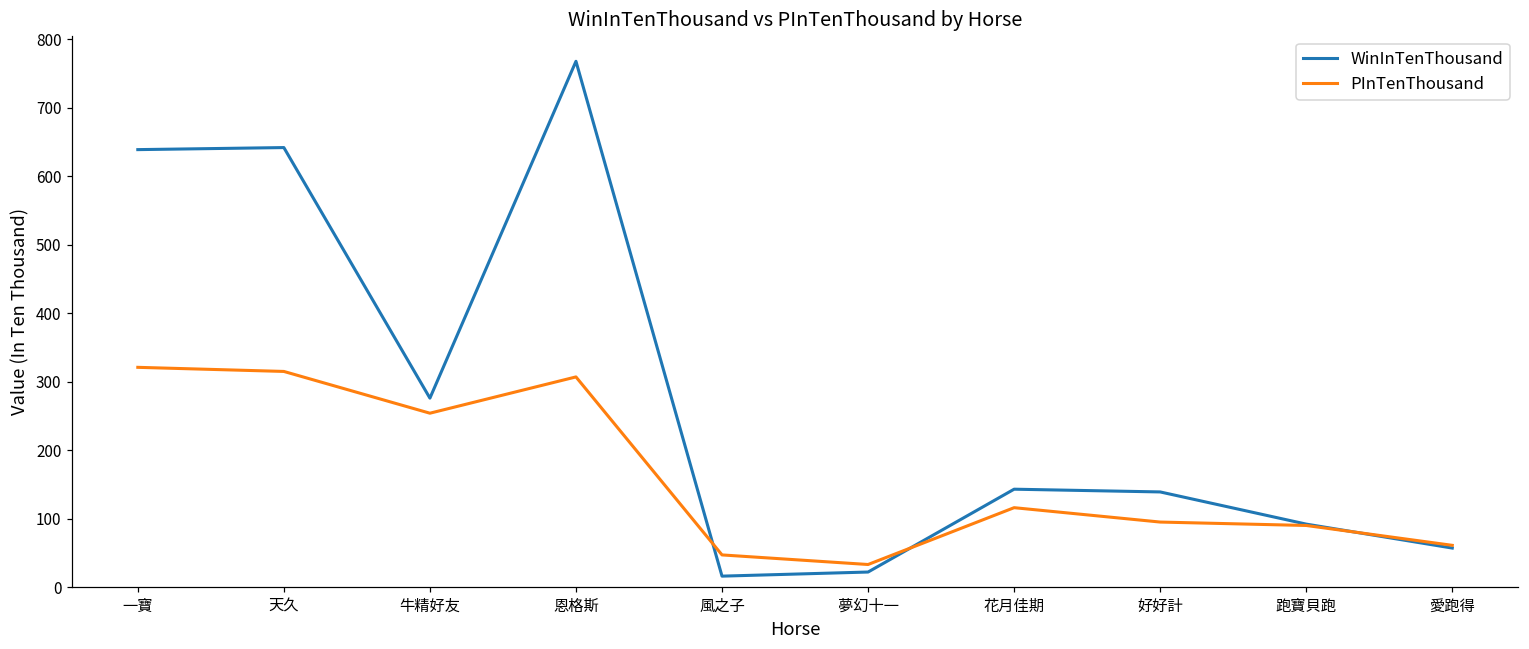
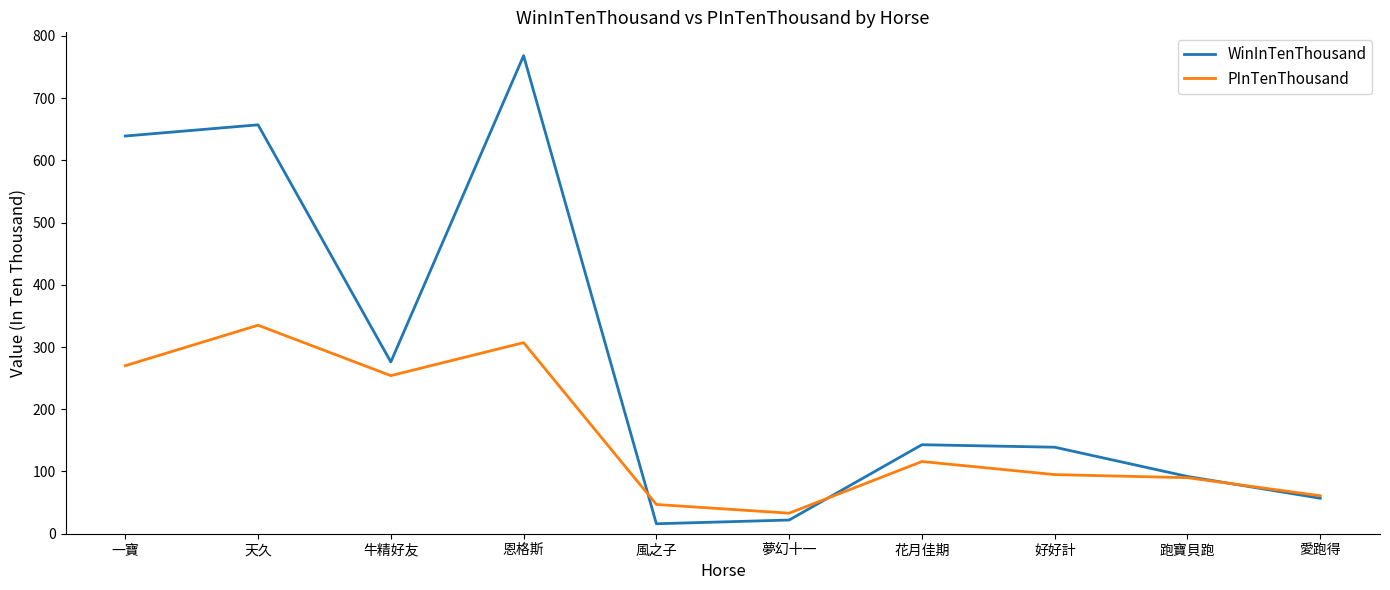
PInTenThousand, 一寶: 320 -> 270
WinInTenThousand, 天久: 640 -> 660
PInTenThousand, 天久: 320 -> 340
